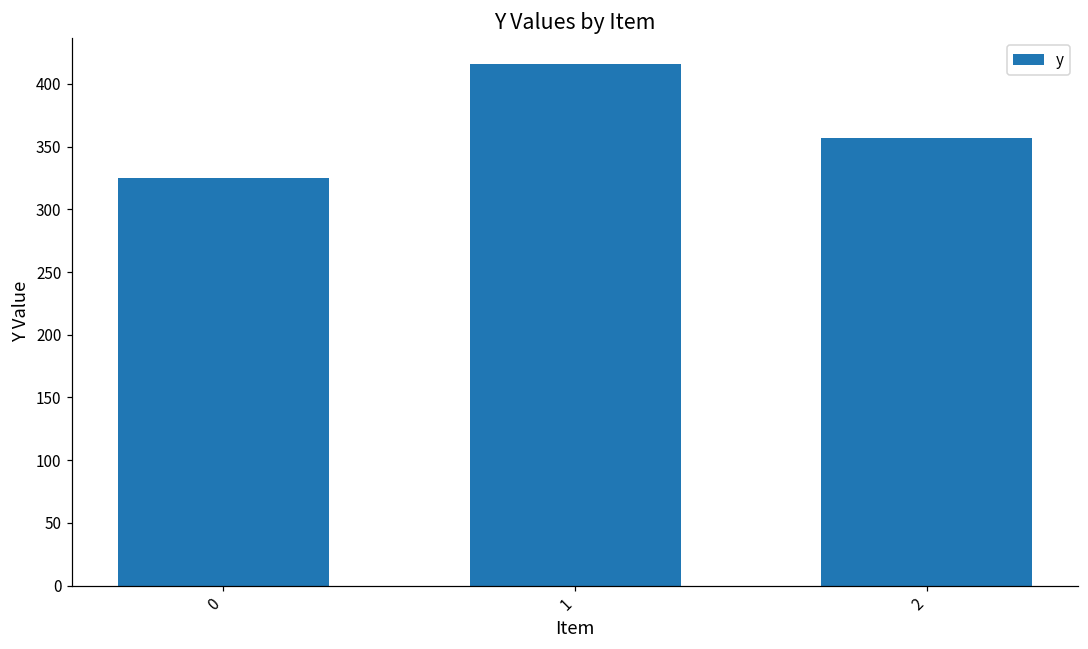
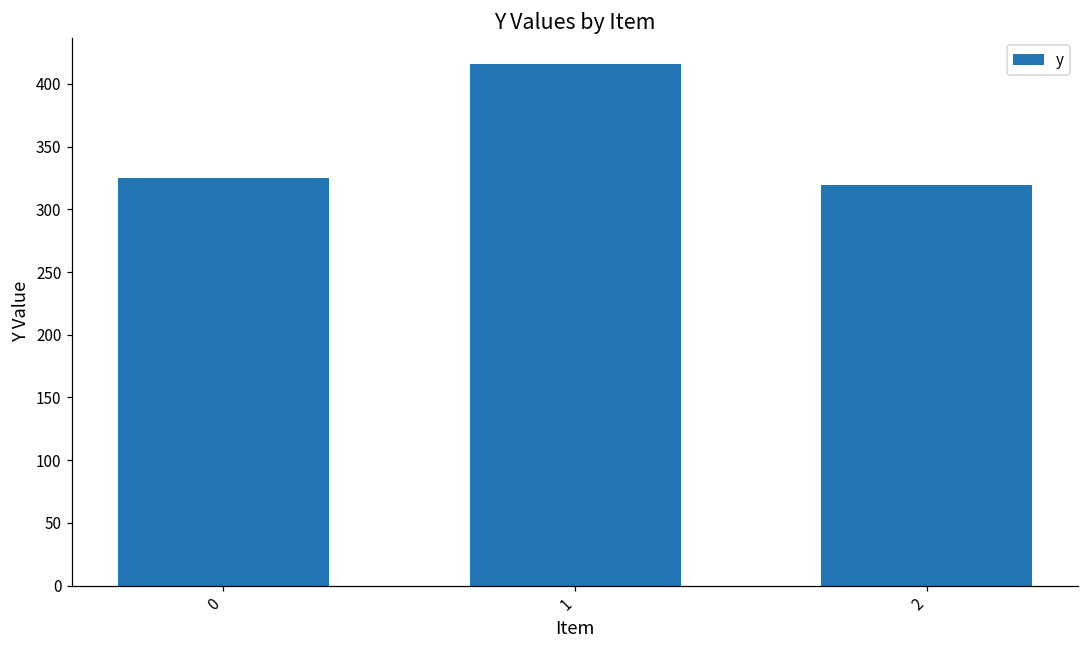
2: 357 -> 320
